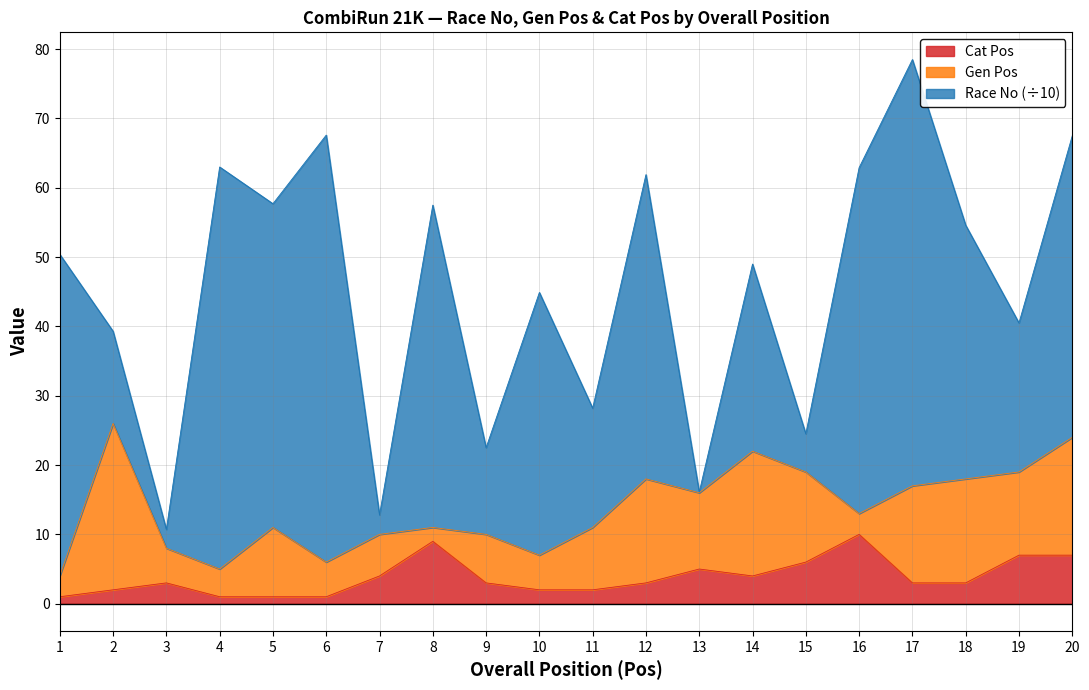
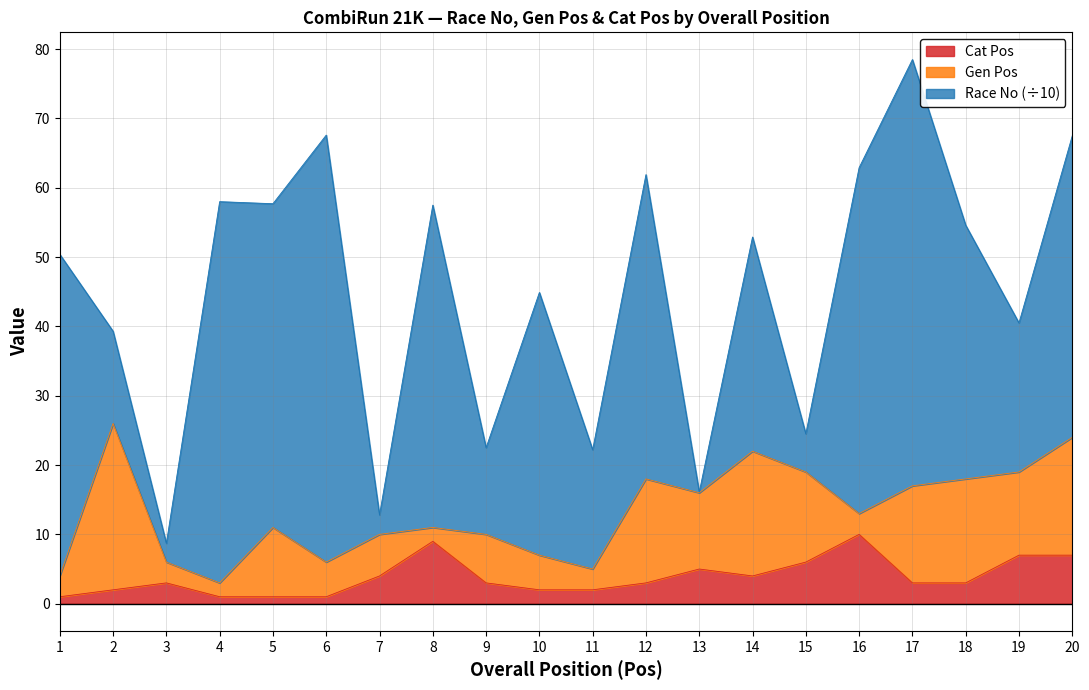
Gen Pos, 3: 5 -> 3
Gen Pos, 4: 4 -> 2
Race No (÷10), 4: 58 -> 55
Gen Pos, 11: 9 -> 3
Race No (÷10), 14: 27 -> 31
